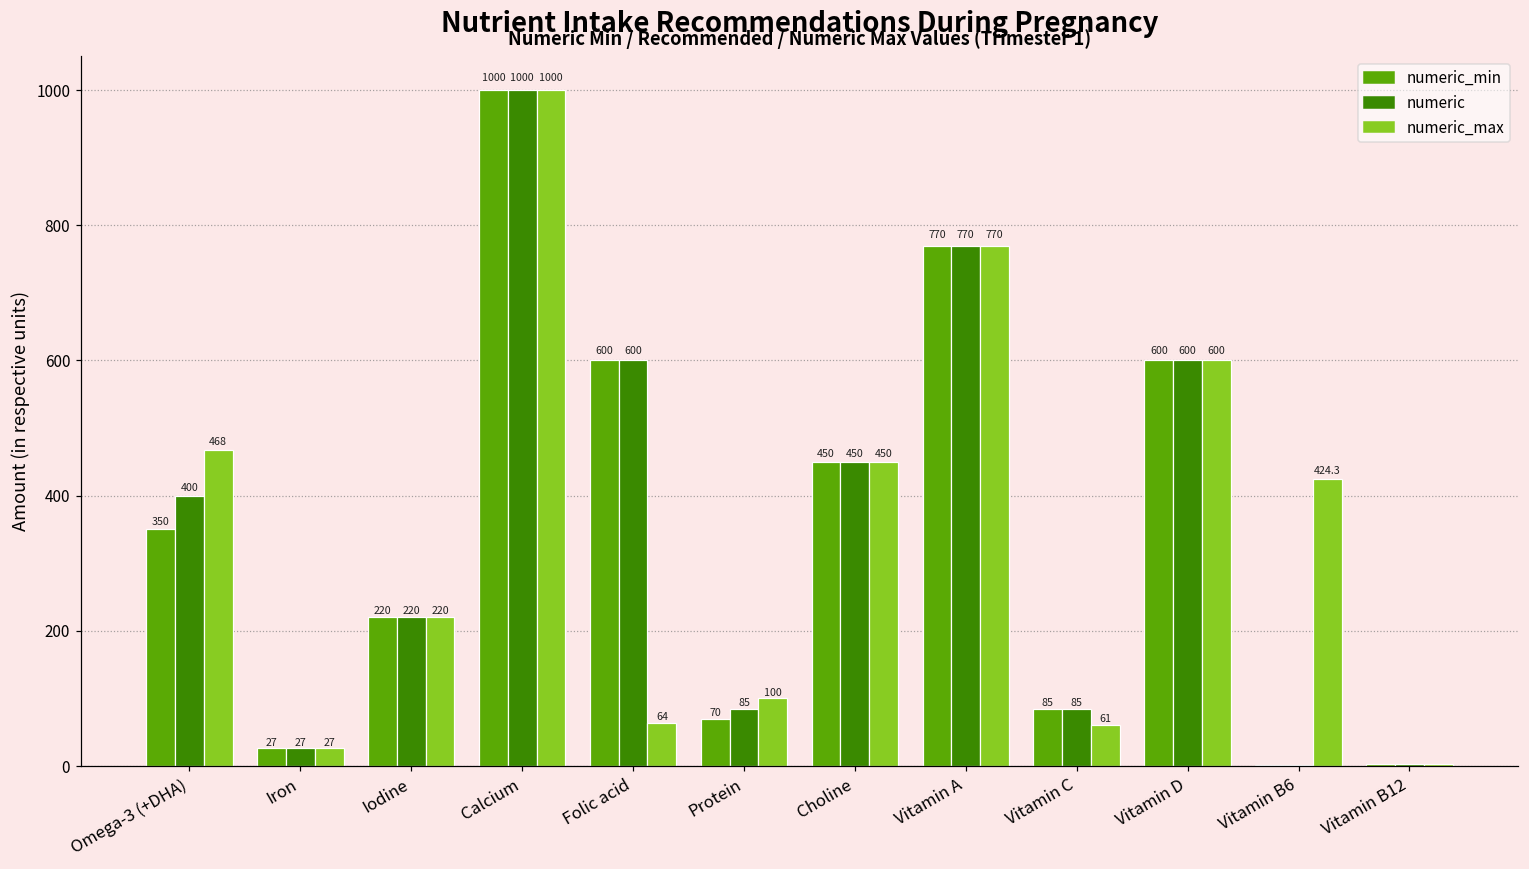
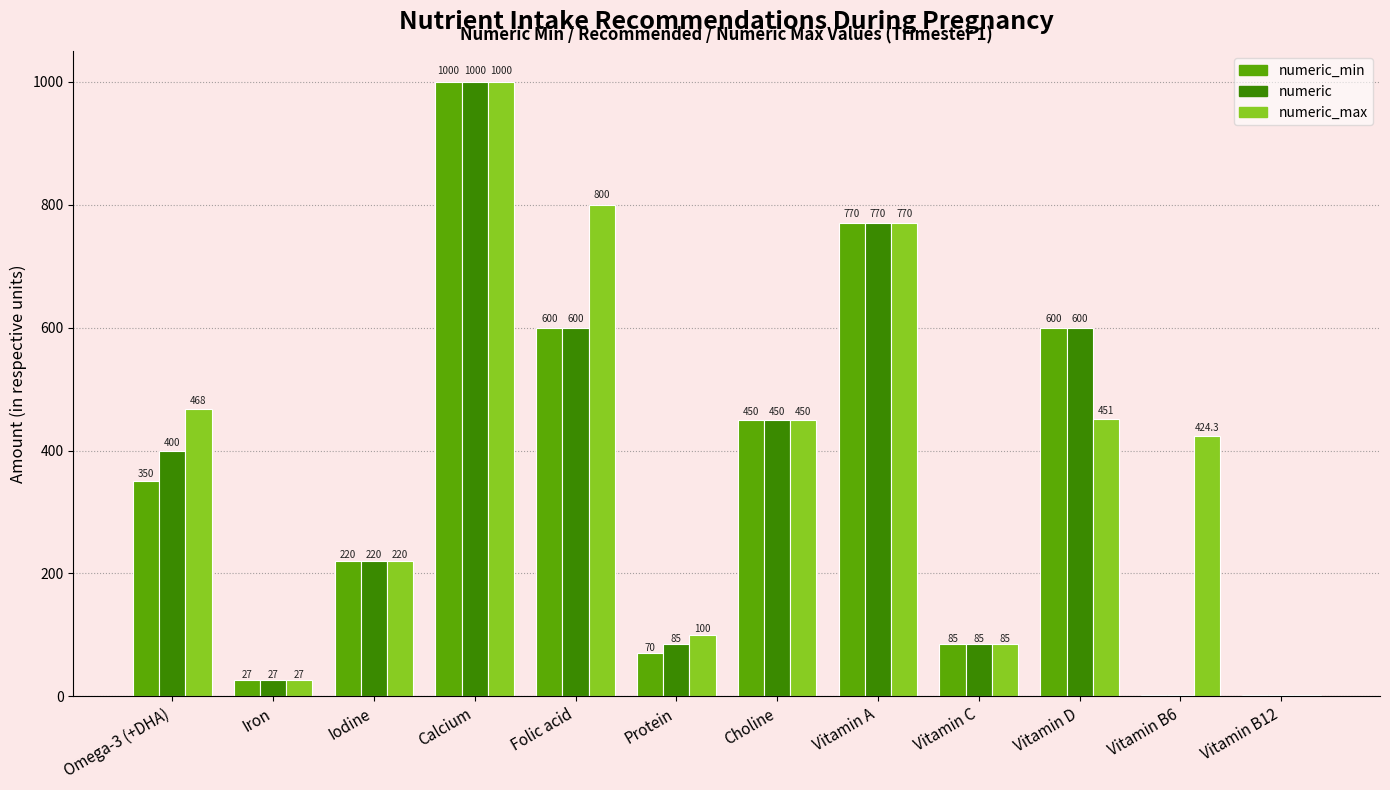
numeric_max, Folic acid: 64 -> 800
numeric_max, Vitamin C: 61 -> 85
numeric_max, Vitamin D: 600 -> 451
